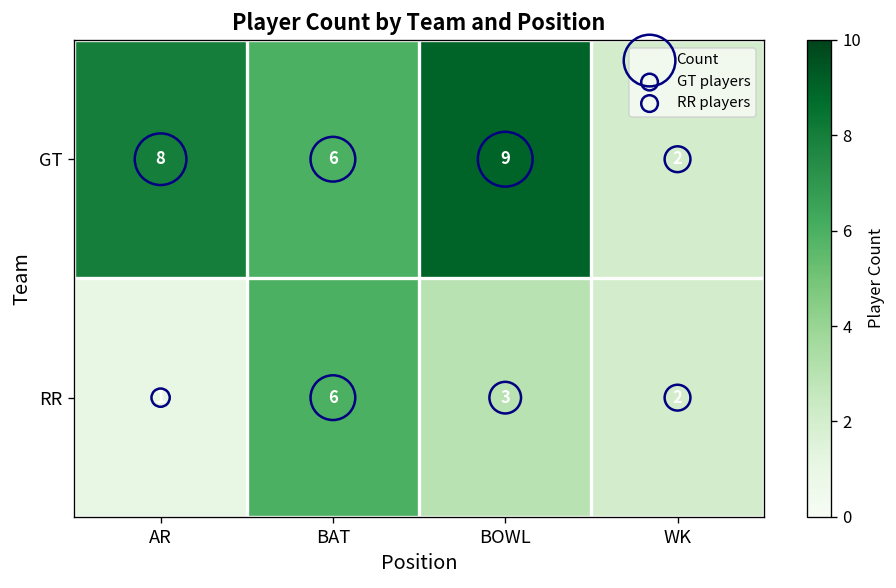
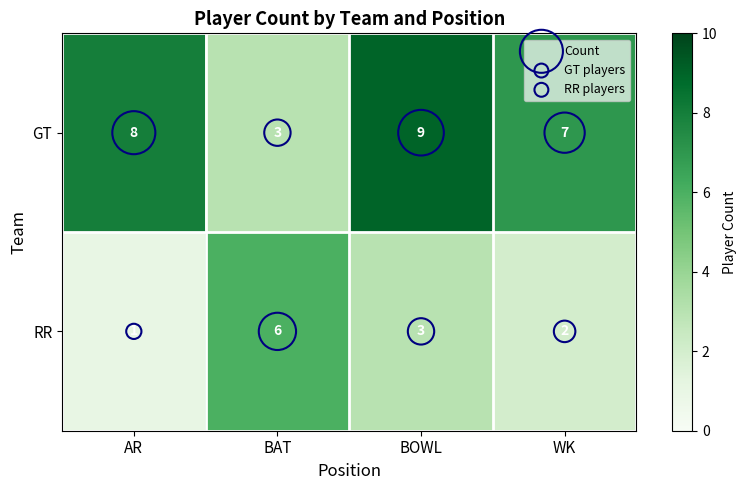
GT, BAT: 6 -> 3
GT, WK: 2 -> 7
